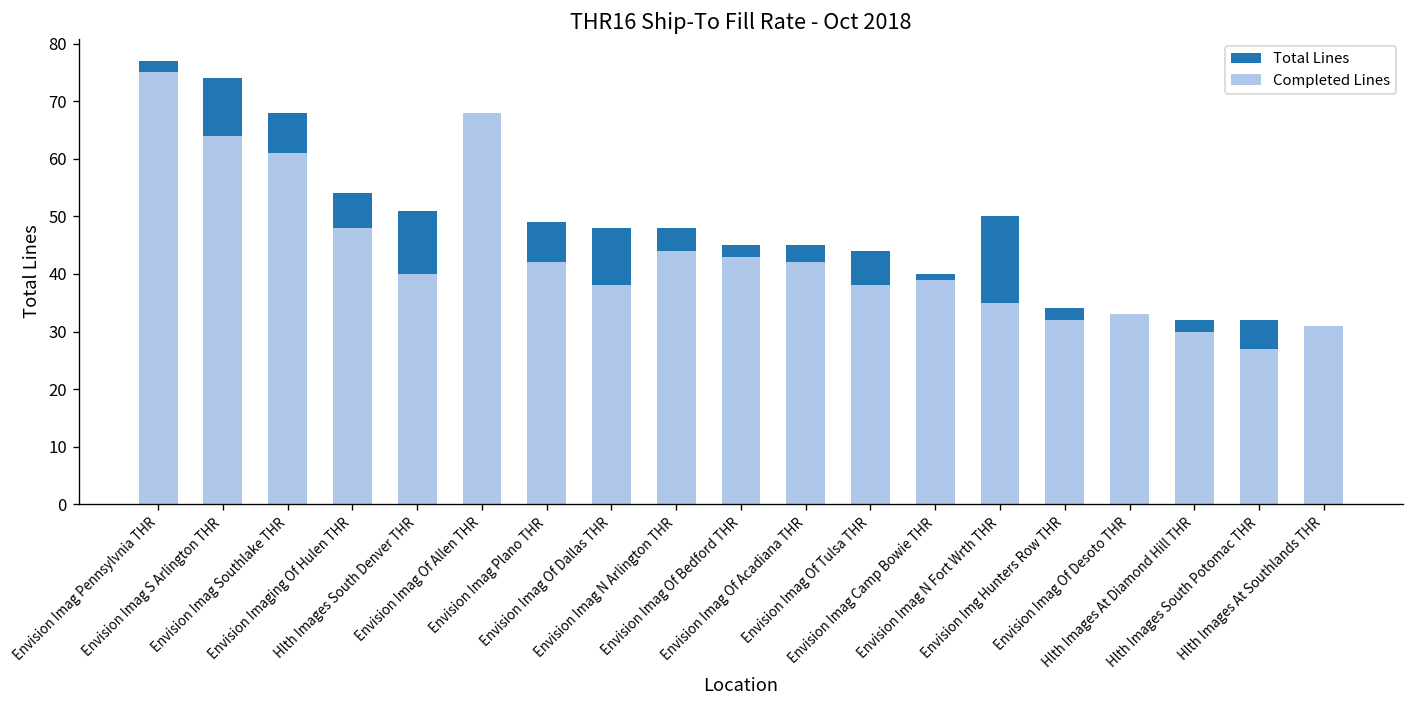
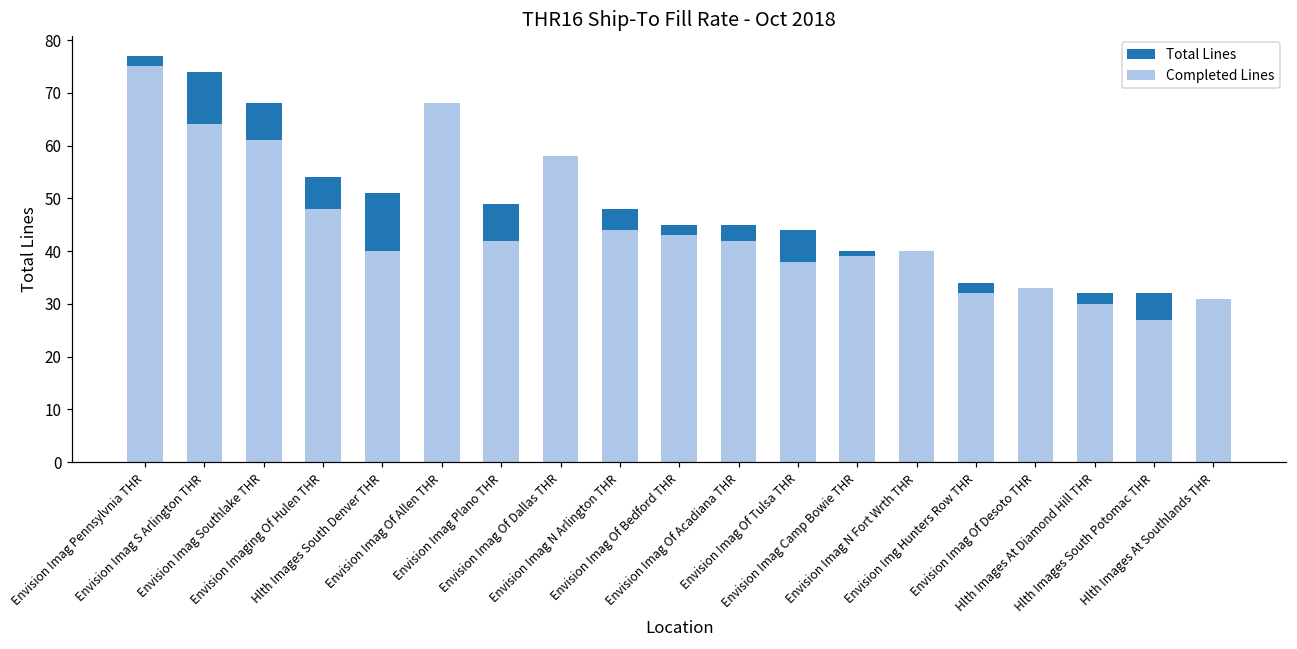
Completed Lines, Envision Imag Of Dallas THR: 38 -> 58
Total Lines, Envision Imag N Fort Wrth THR: 50 -> 37
Completed Lines, Envision Imag N Fort Wrth THR: 35 -> 40
